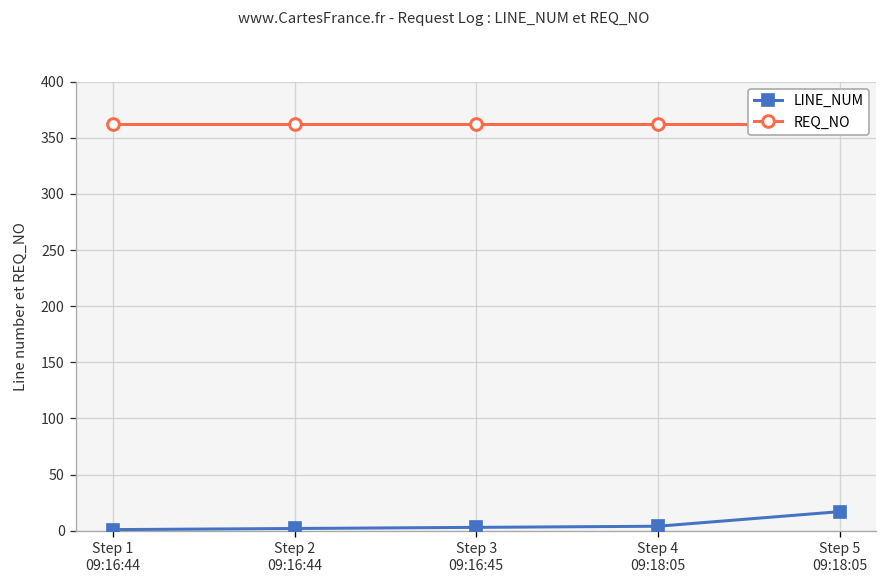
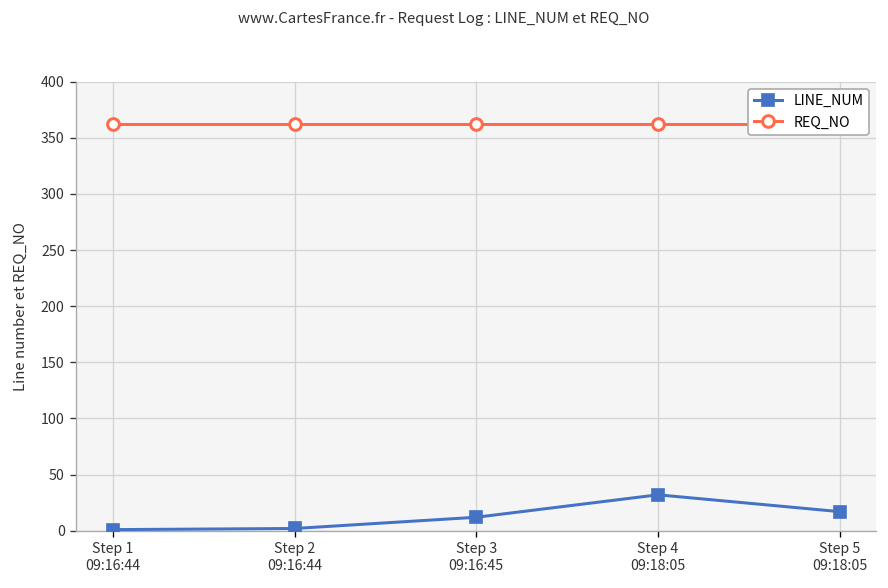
LINE_NUM, Step 3 09:16:45: 0 -> 10
LINE_NUM, Step 4 09:18:05: 0 -> 30
